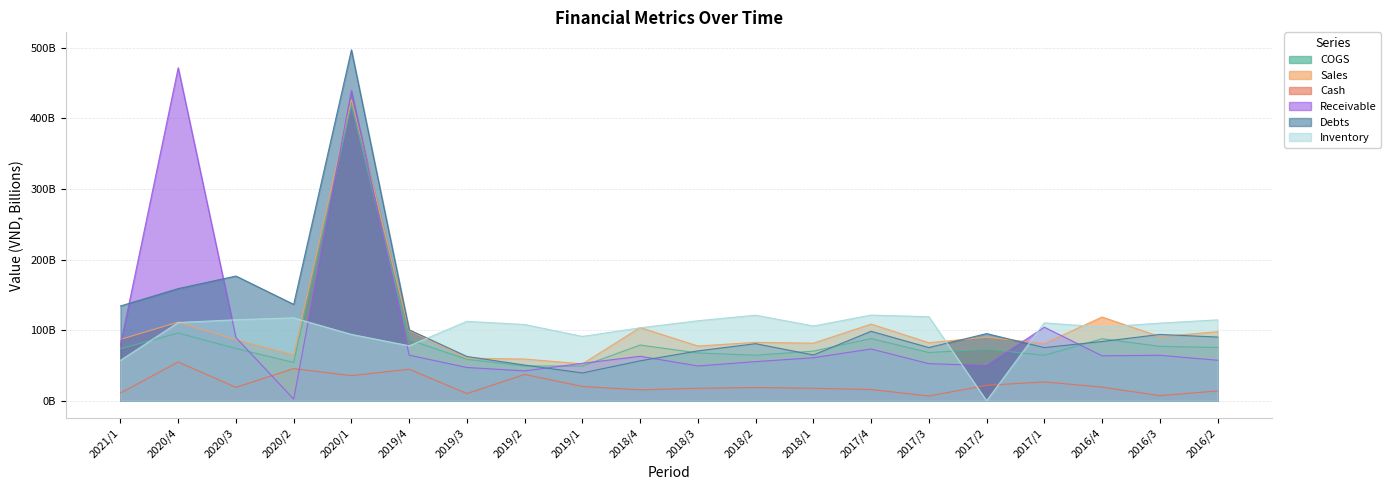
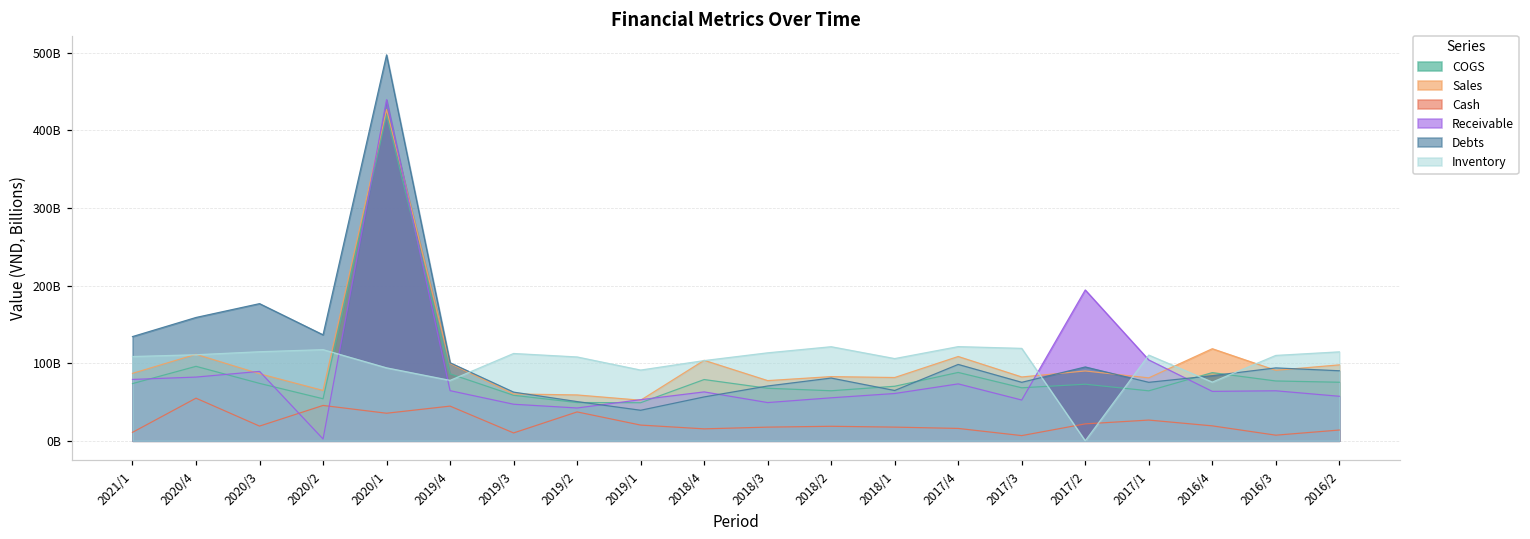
Inventory, 2021/1: 60000000000 -> 110000000000
Receivable, 2020/4: 470000000000 -> 80000000000
Receivable, 2017/2: 50000000000 -> 190000000000
Inventory, 2016/4: 100000000000 -> 80000000000
